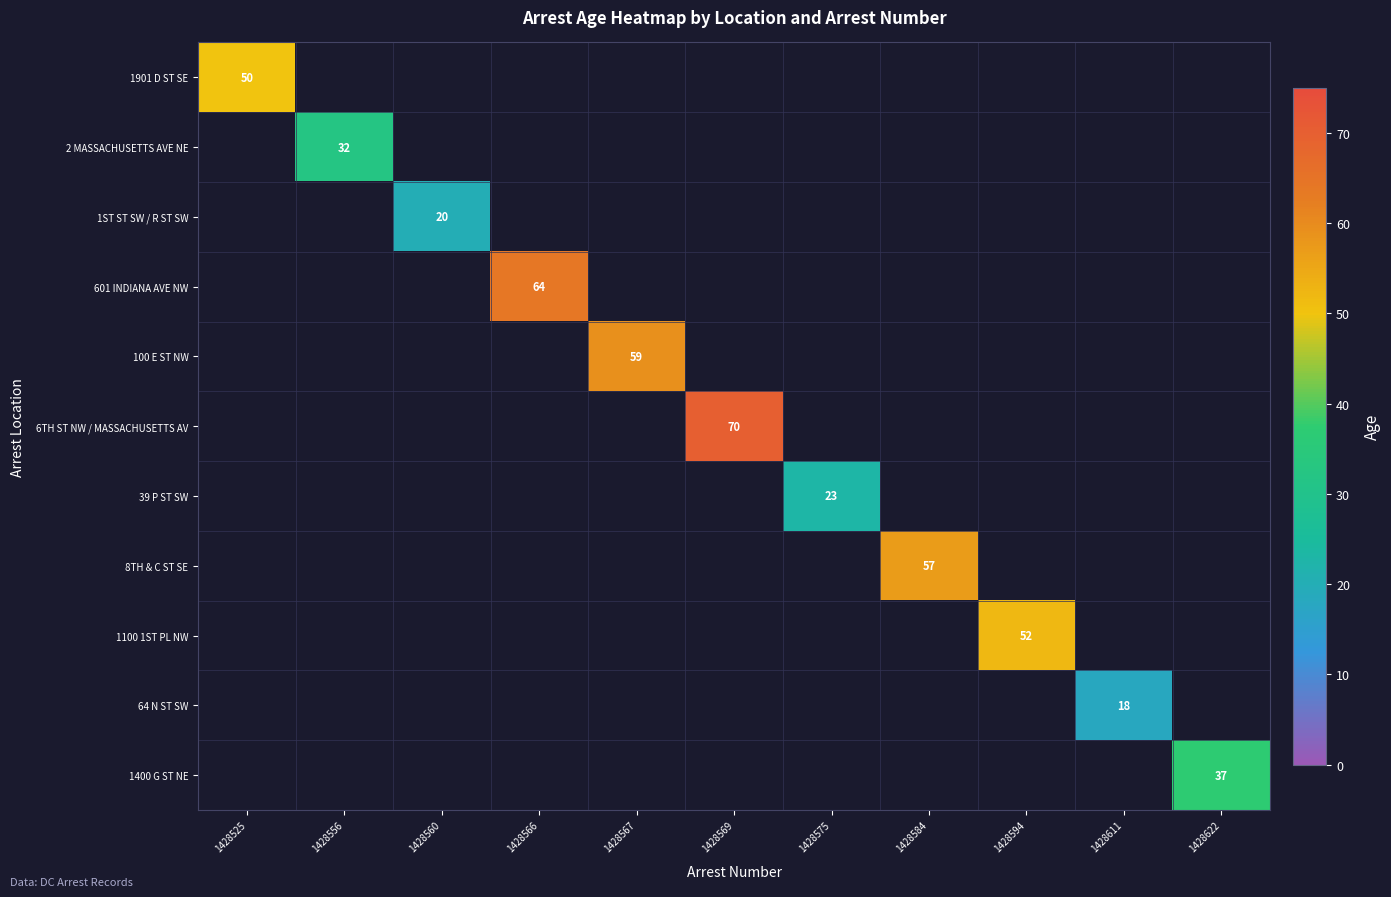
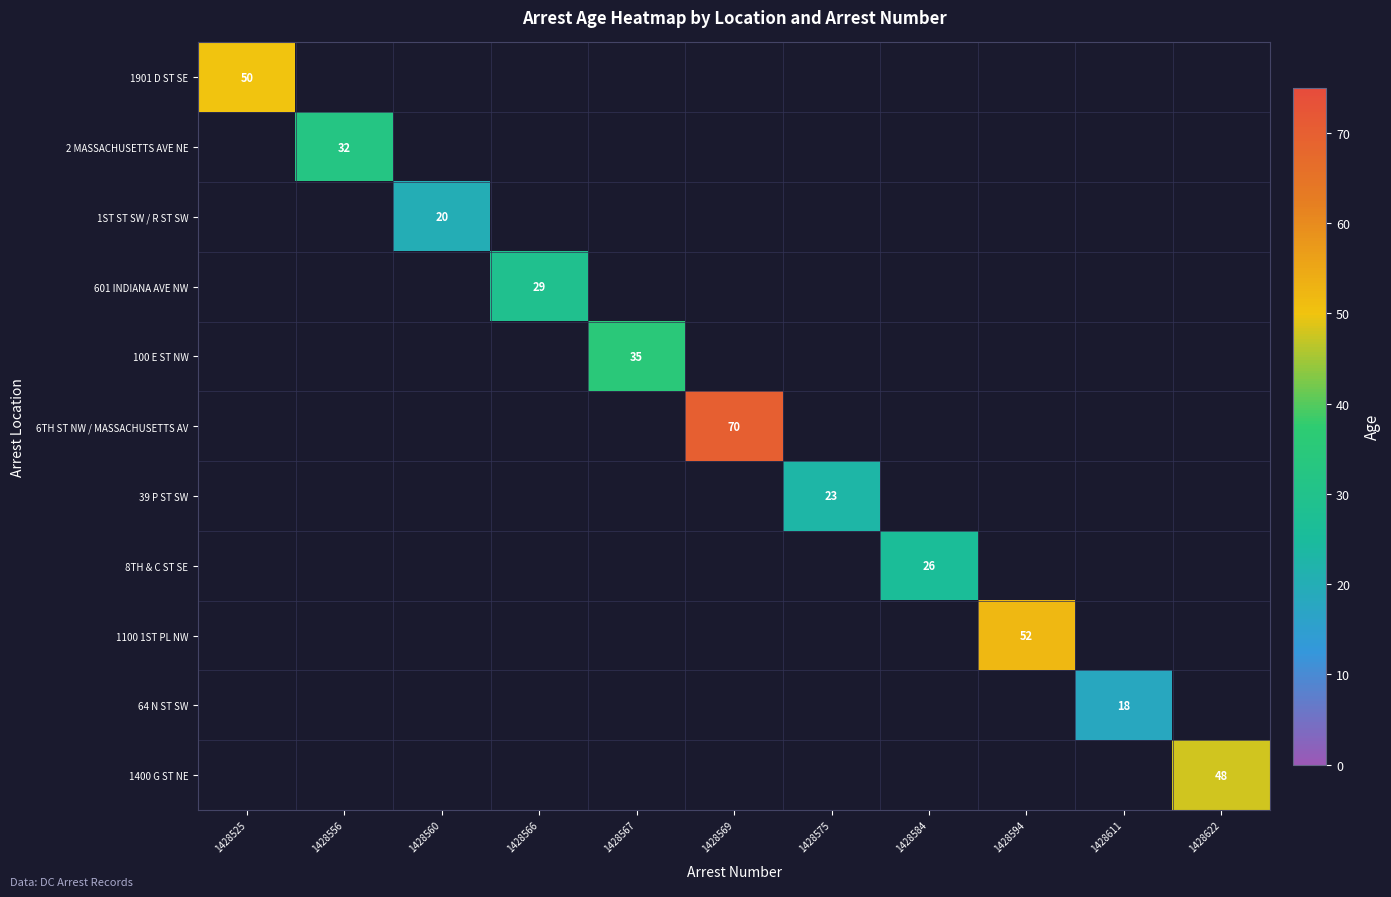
601 INDIANA AVE NW, 1428566: 64 -> 29
100 E ST NW, 1428567: 59 -> 35
8TH & C ST SE, 1428584: 57 -> 26
1400 G ST NE, 1428622: 37 -> 48
